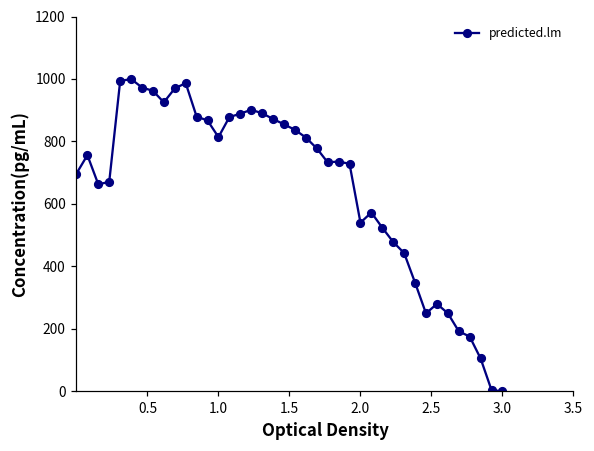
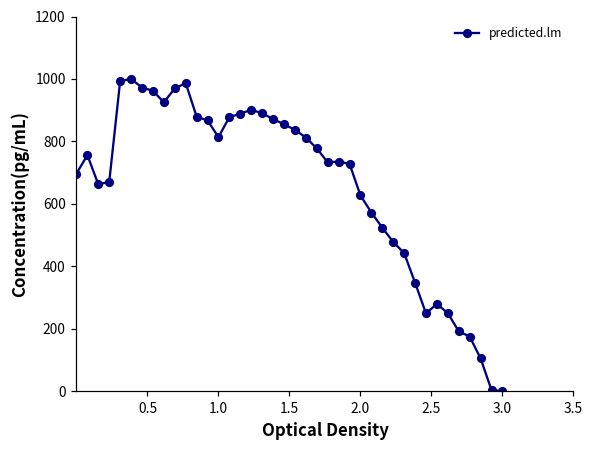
2.0: 540 -> 630
